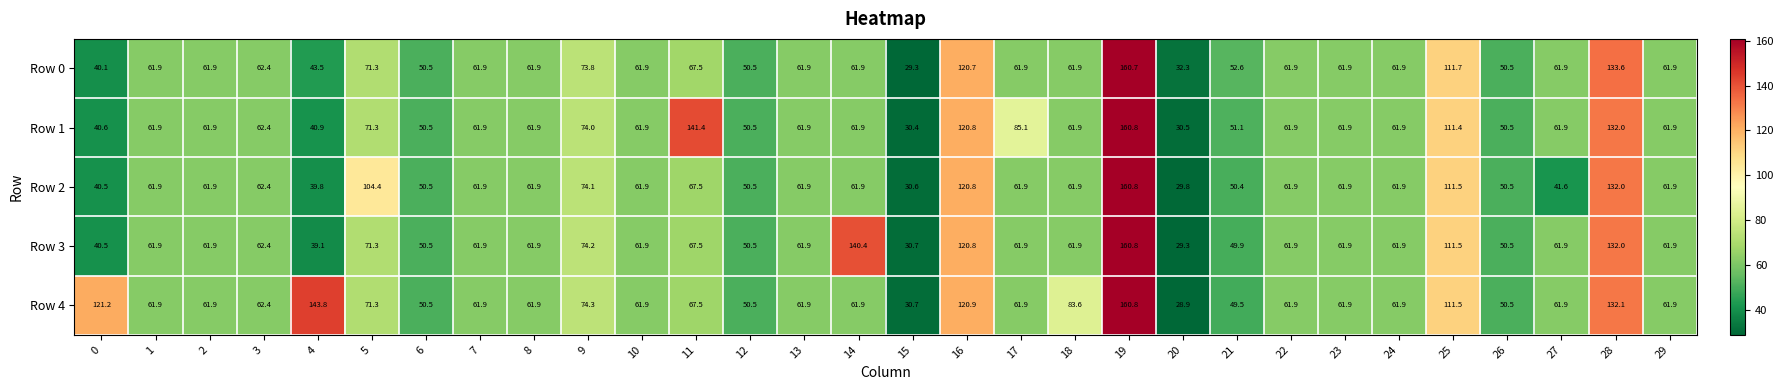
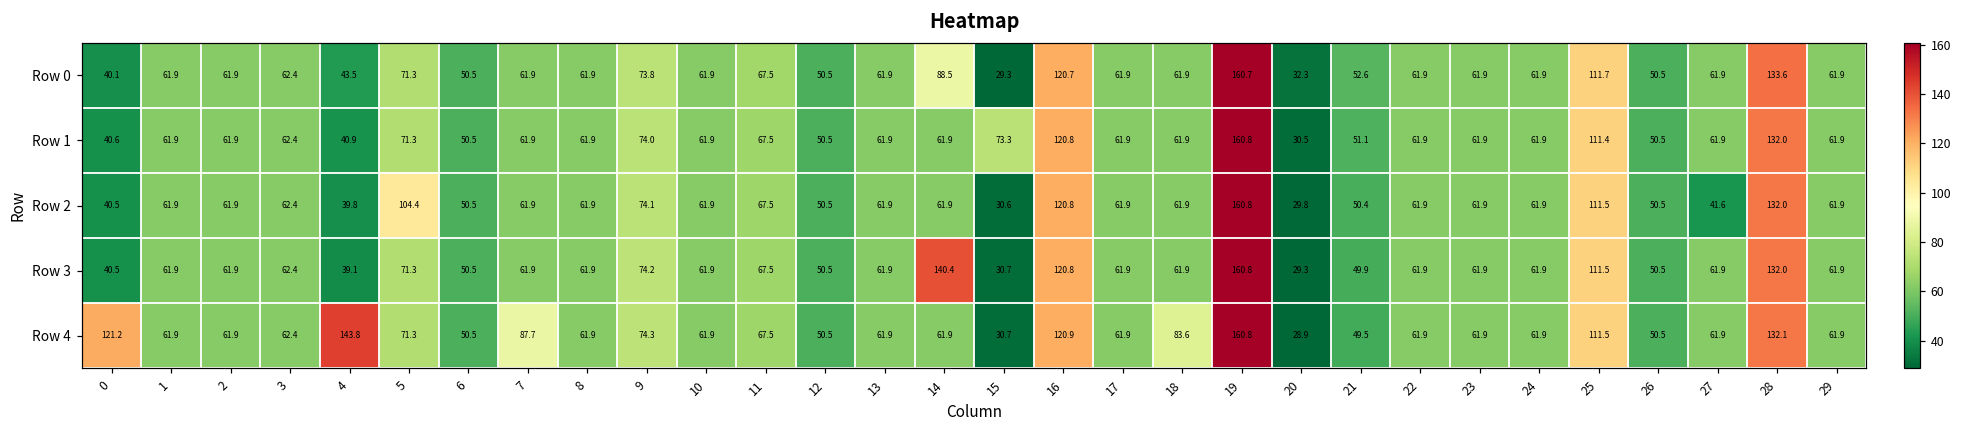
Row 0, 14: 61.9 -> 88.5
Row 1, 11: 141.4 -> 67.5
Row 1, 15: 30.4 -> 73.3
Row 1, 17: 85.1 -> 61.9
Row 4, 7: 61.9 -> 87.7
